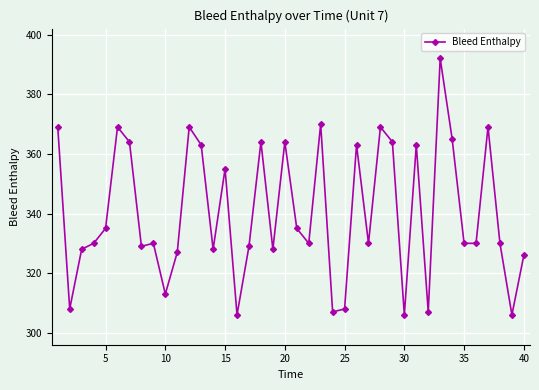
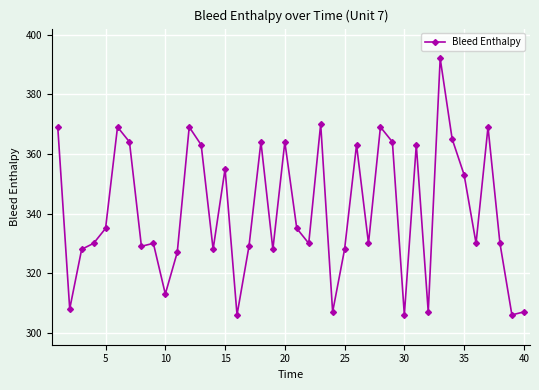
25: 308 -> 328
35: 330 -> 353
40: 326 -> 307
